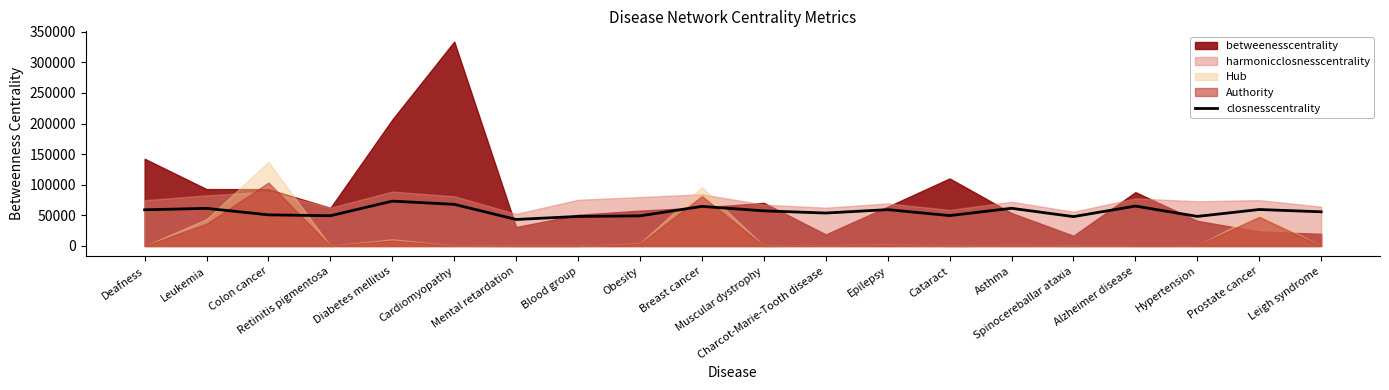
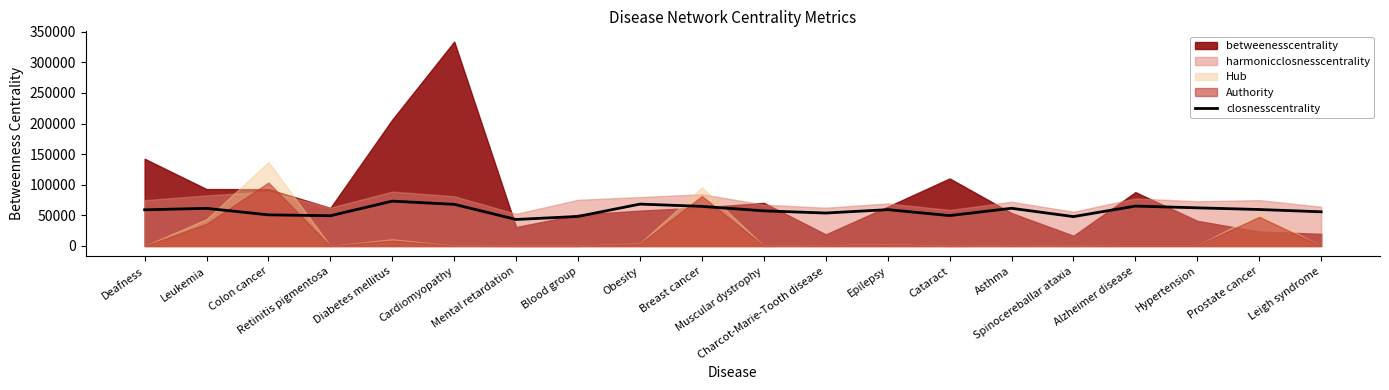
closnesscentrality, Obesity: 50000 -> 70000
closnesscentrality, Hypertension: 50000 -> 60000
